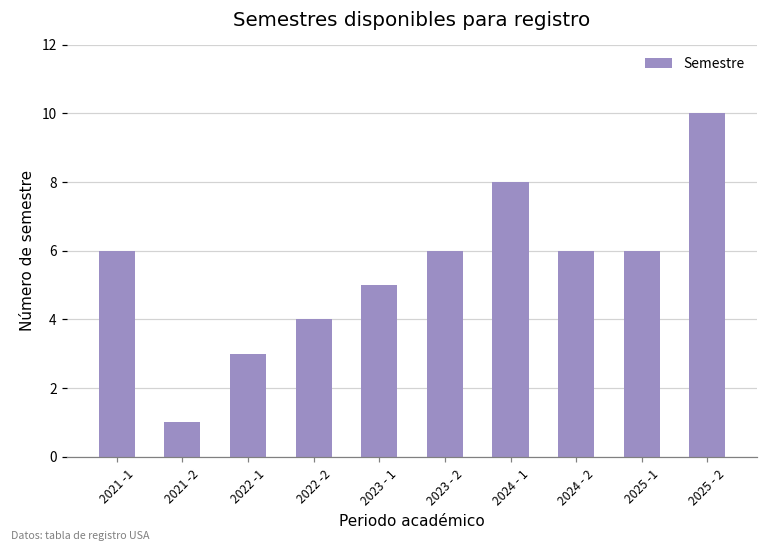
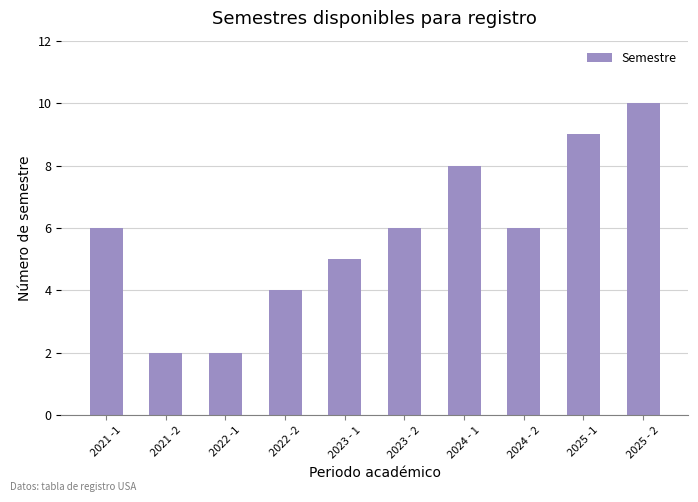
2021 -2: 1 -> 2
2022 -1: 3 -> 2
2025 -1: 6 -> 9
